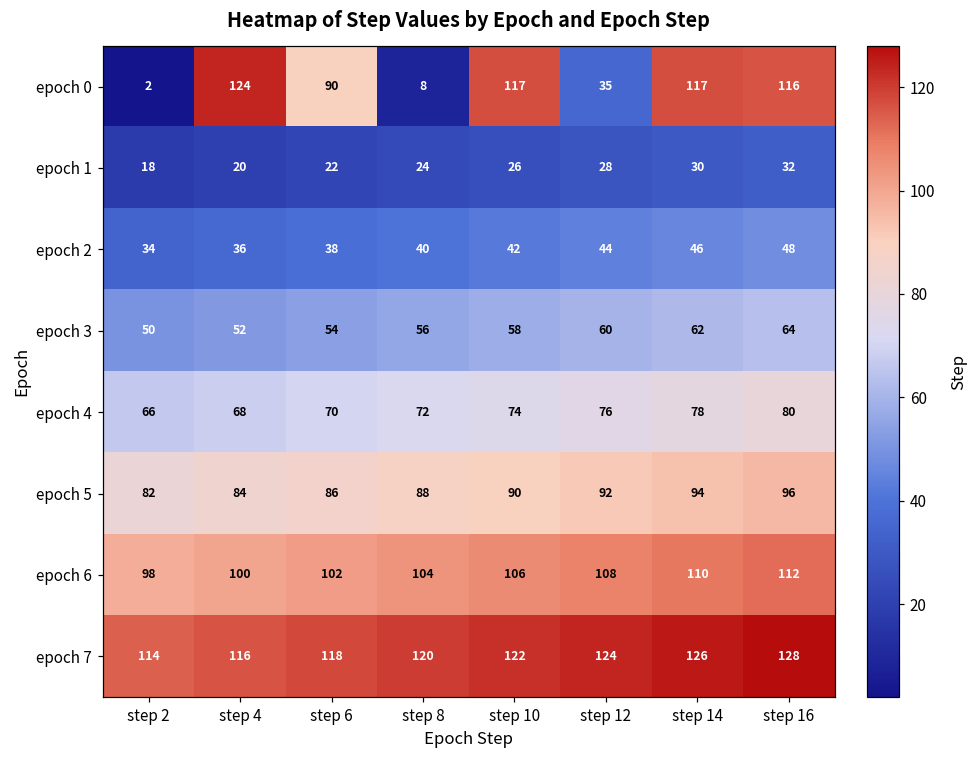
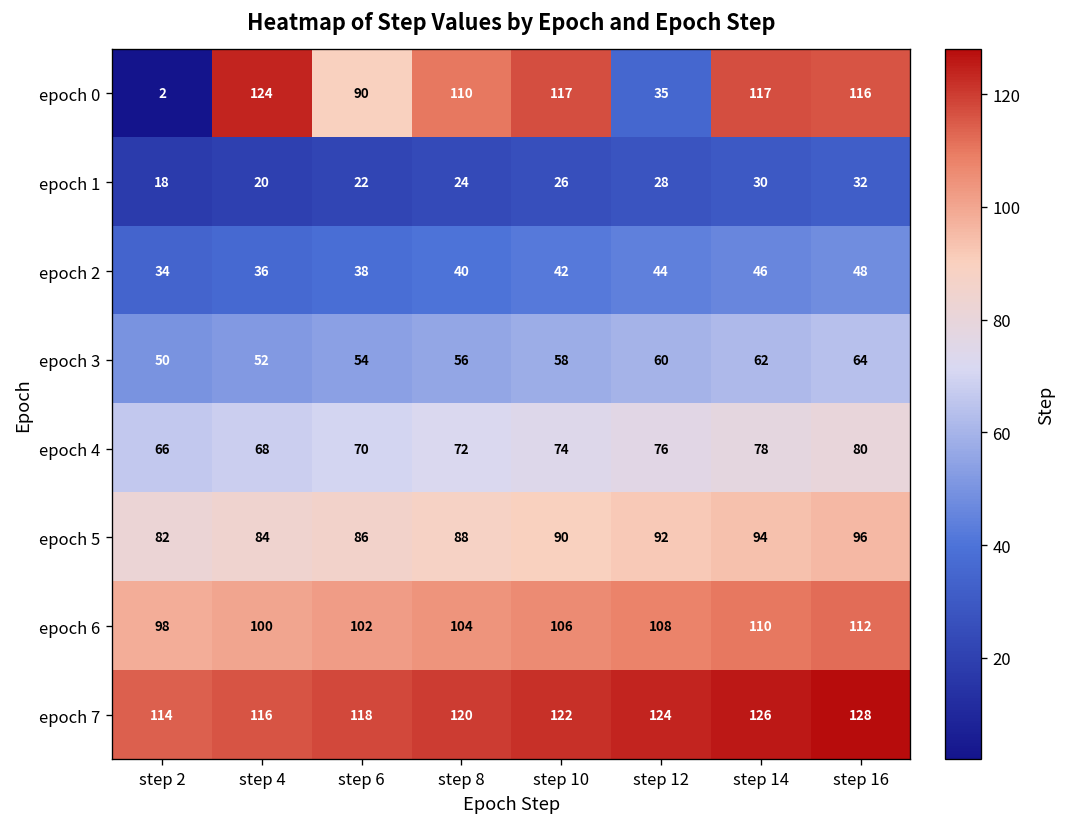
epoch 0, step 8: 8 -> 110
